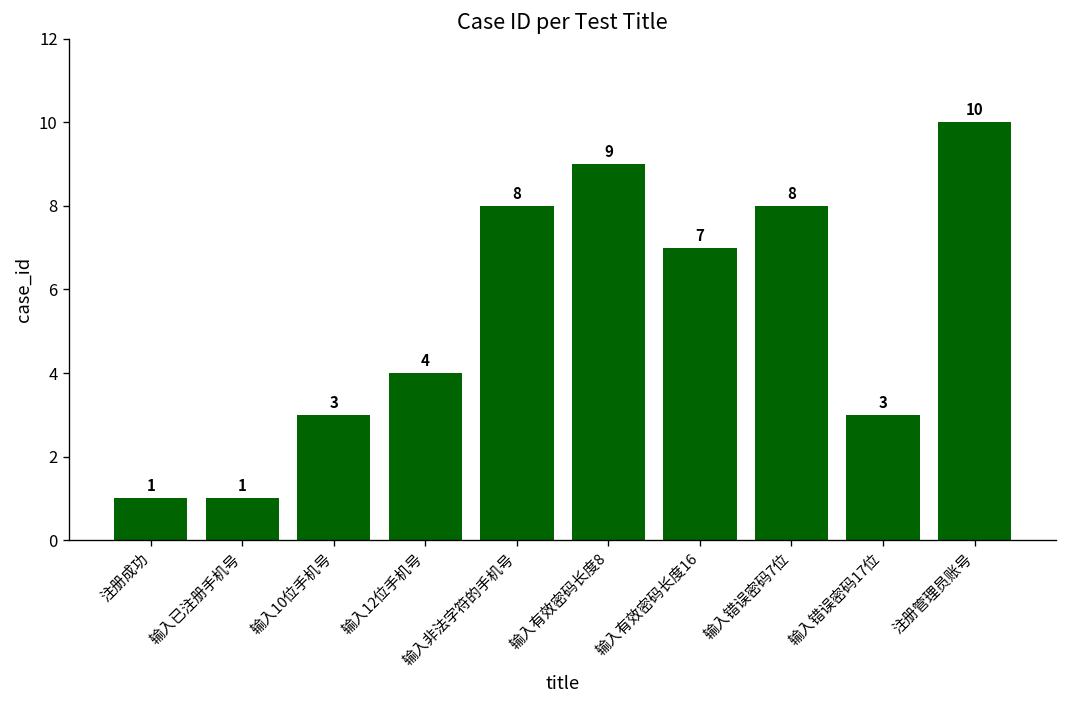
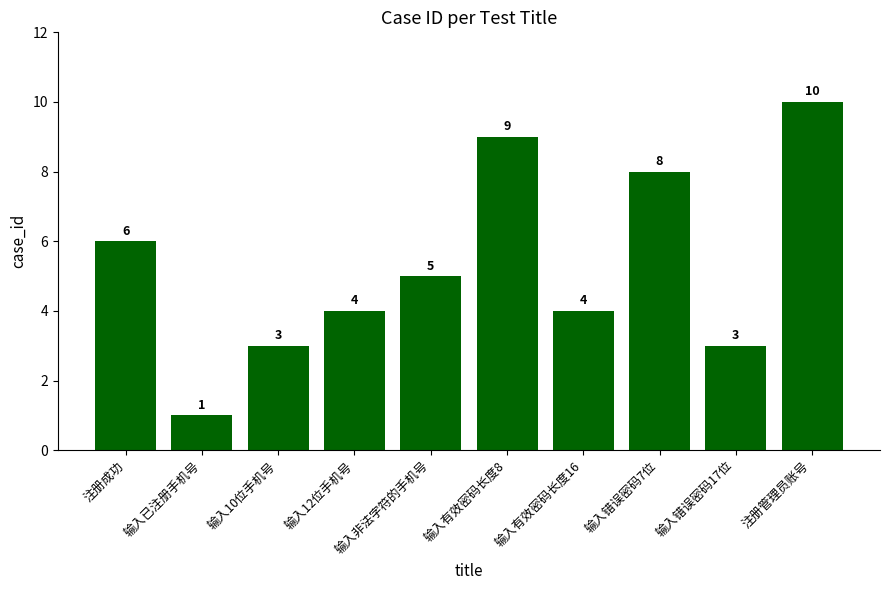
注册成功: 1 -> 6
输入非法字符的手机号: 8 -> 5
输入有效密码长度16: 7 -> 4
